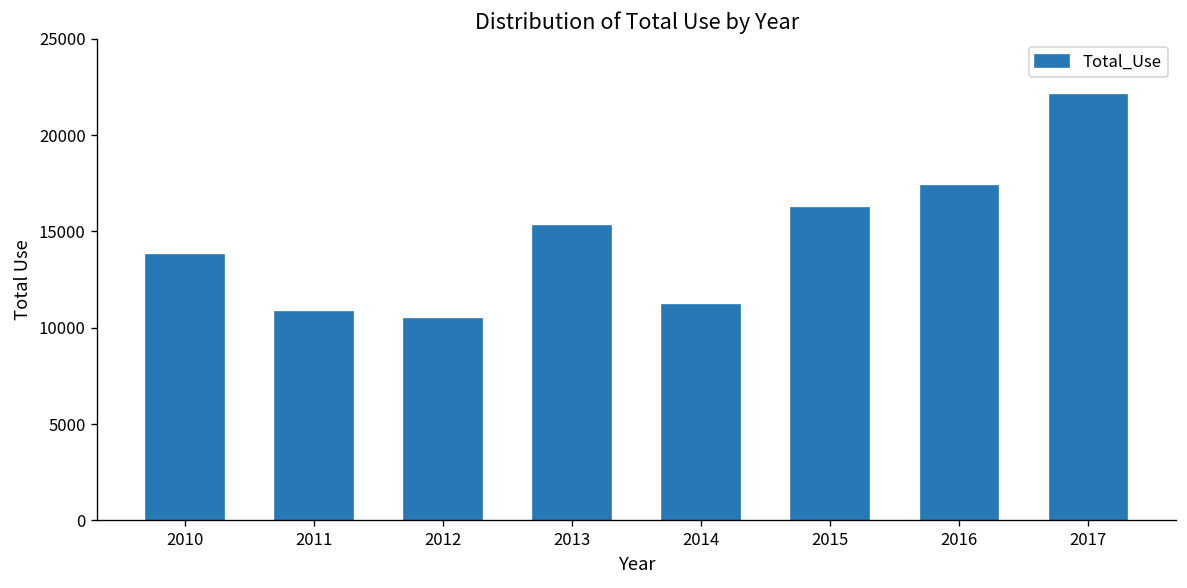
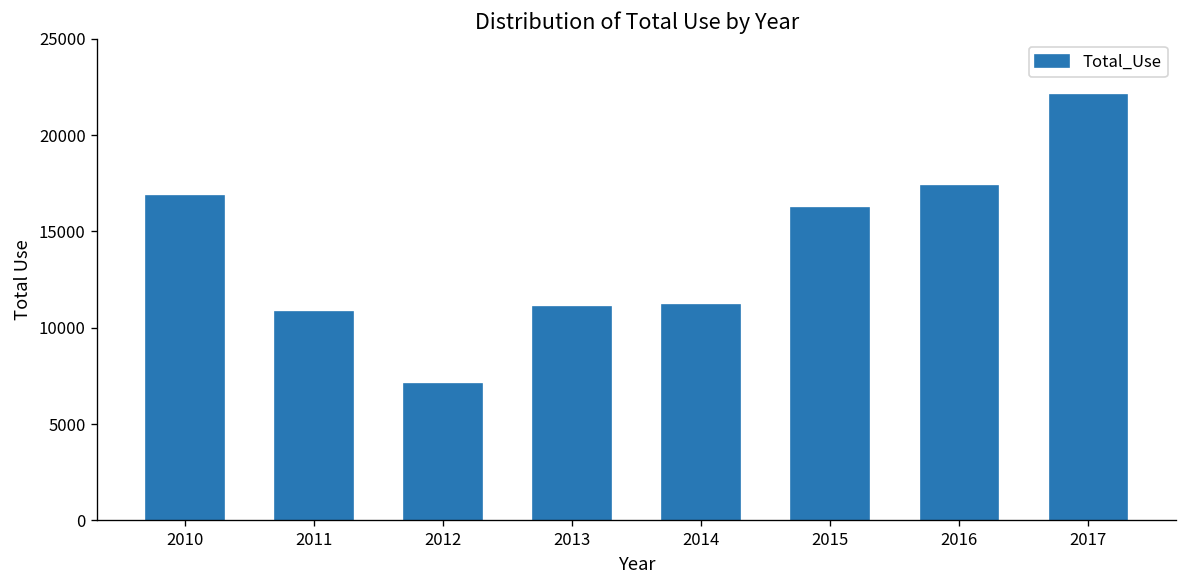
2010: 13800 -> 16800
2012: 10500 -> 7100
2013: 15300 -> 11100
